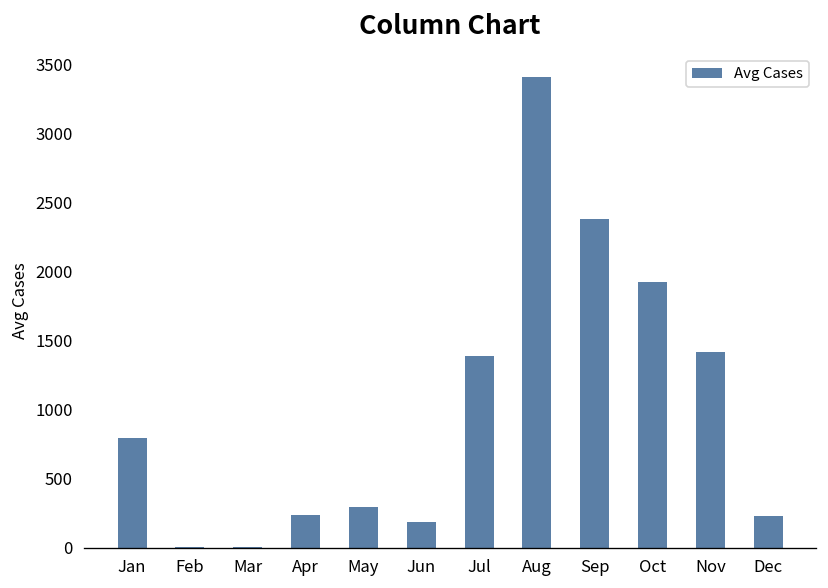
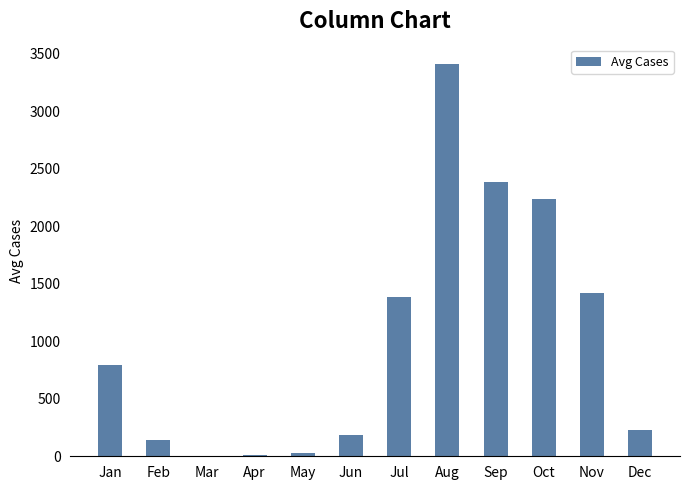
Feb: 10 -> 140
Apr: 230 -> 10
May: 290 -> 30
Oct: 1920 -> 2240
